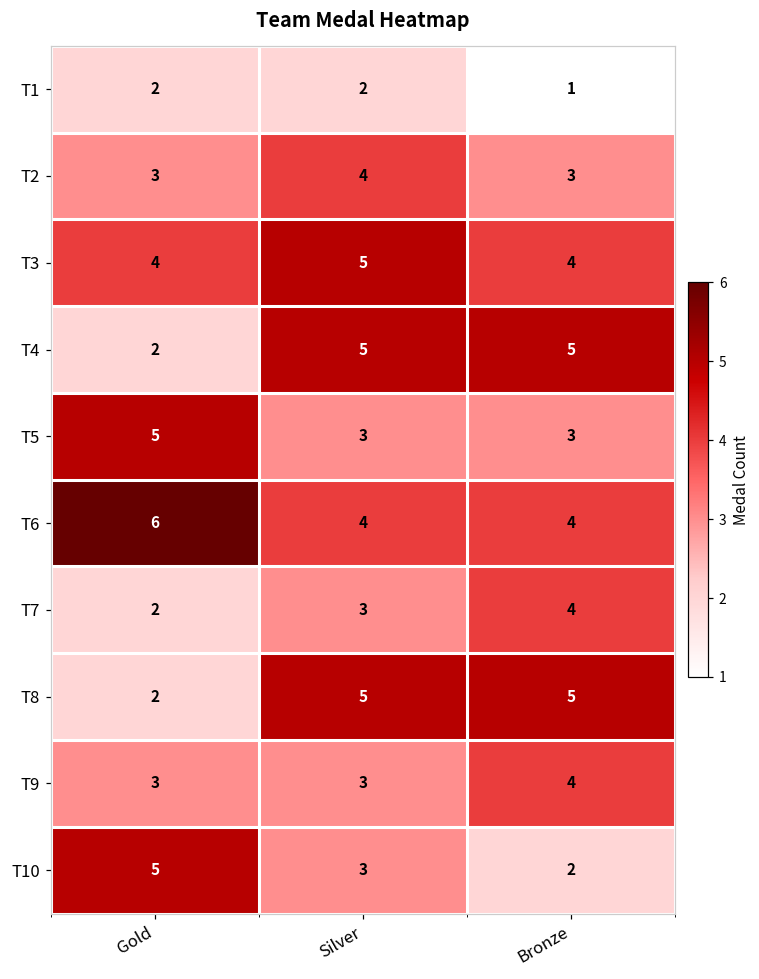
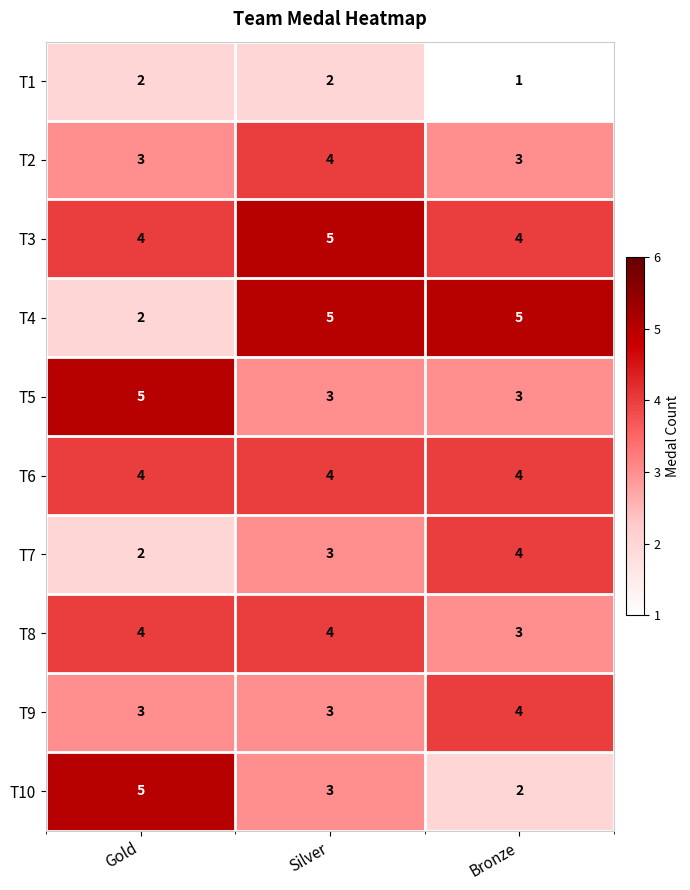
T6, Gold: 6 -> 4
T8, Gold: 2 -> 4
T8, Silver: 5 -> 4
T8, Bronze: 5 -> 3
